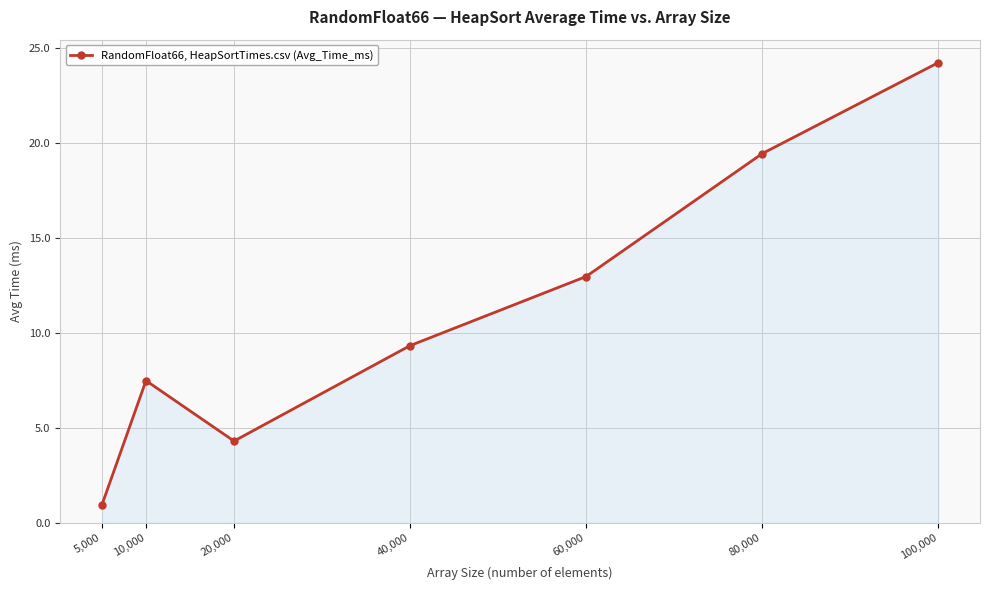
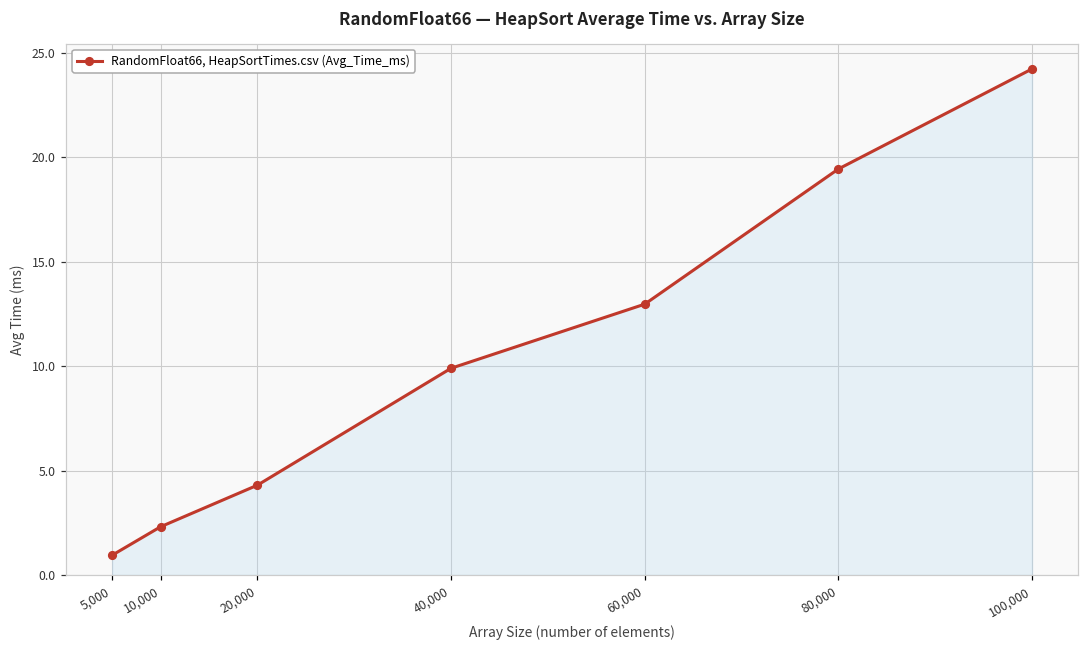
10,000: 7.5 -> 2.3
40,000: 9.3 -> 9.9
